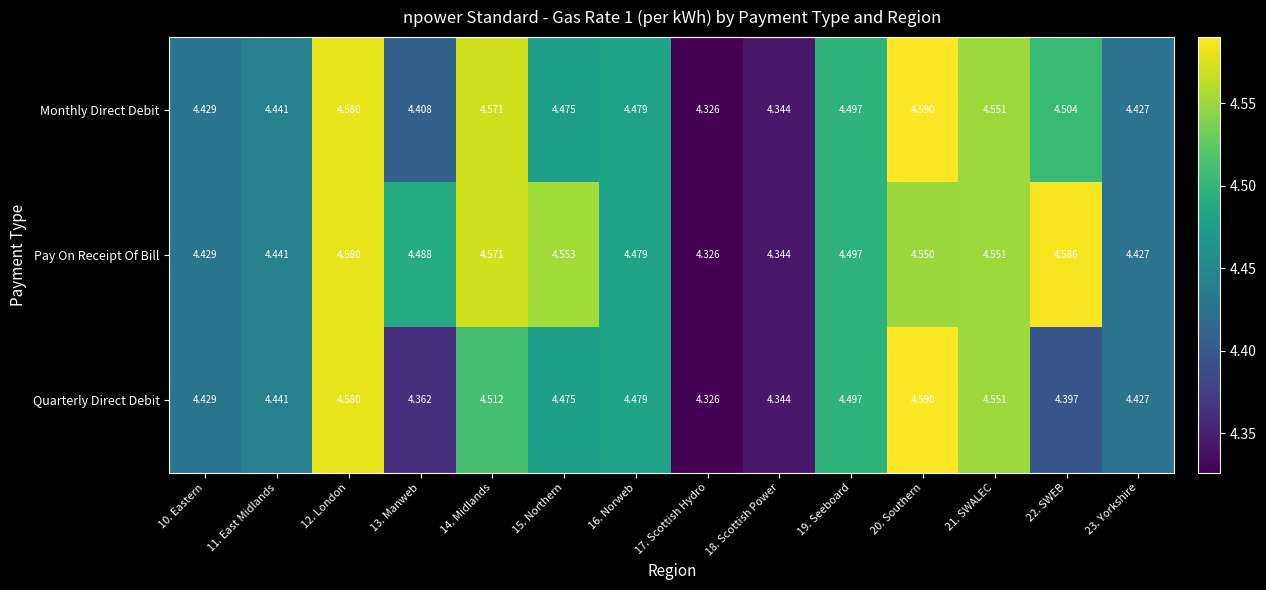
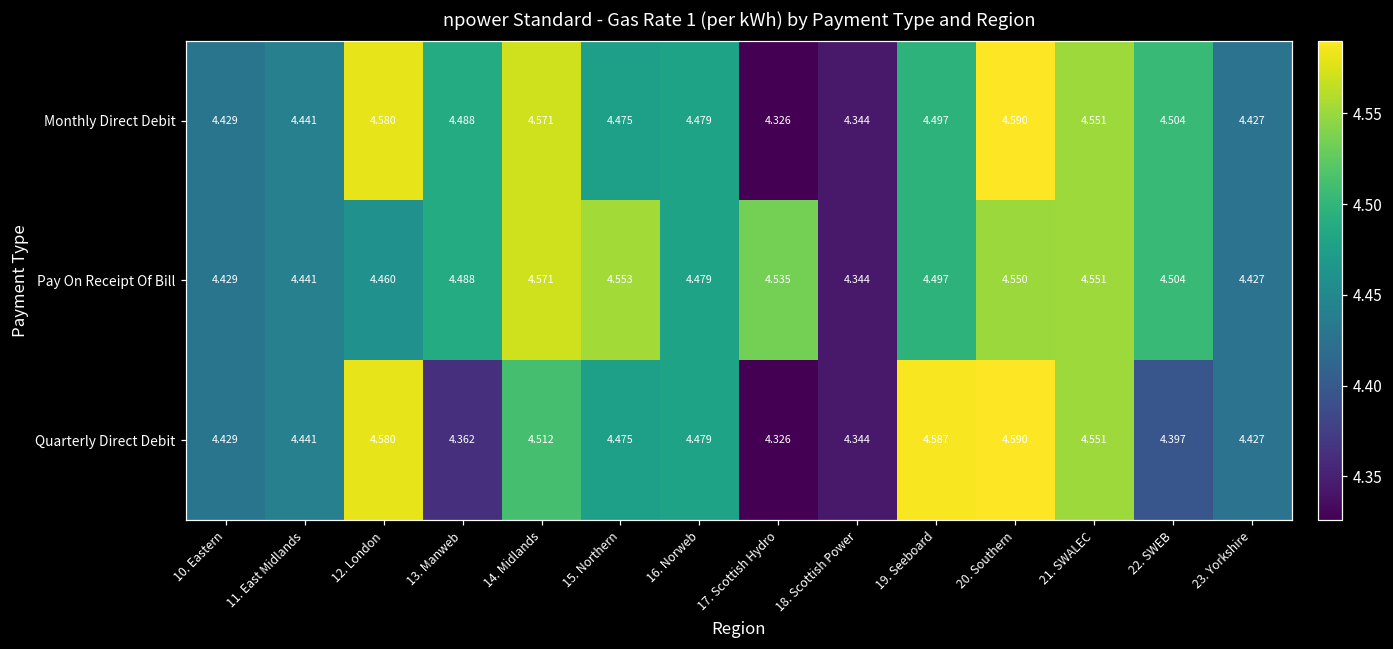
Monthly Direct Debit, 13. Manweb: 4.408 -> 4.488
Pay On Receipt Of Bill, 12. London: 4.580 -> 4.460
Pay On Receipt Of Bill, 17. Scottish Hydro: 4.326 -> 4.535
Pay On Receipt Of Bill, 22. SWEB: 4.586 -> 4.504
Quarterly Direct Debit, 19. Seeboard: 4.497 -> 4.587
